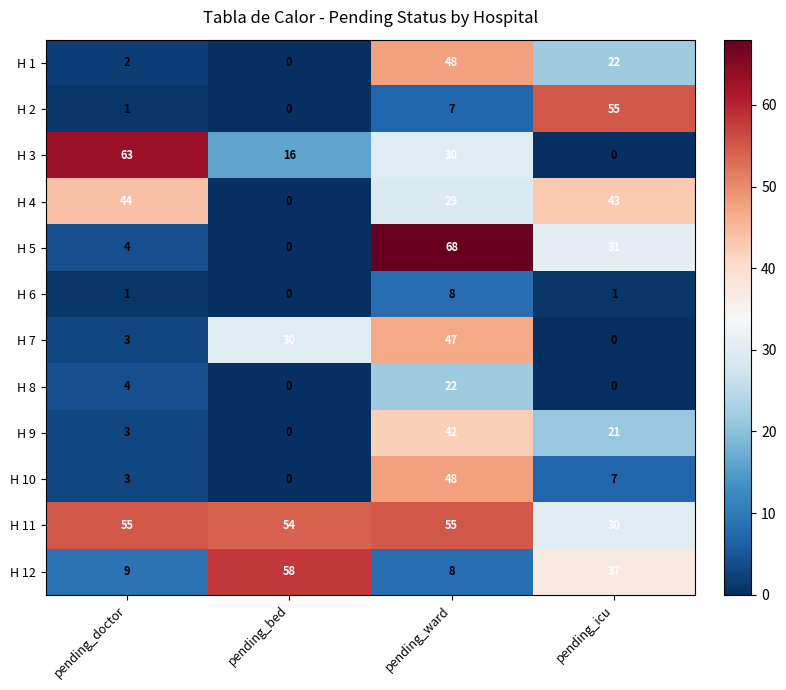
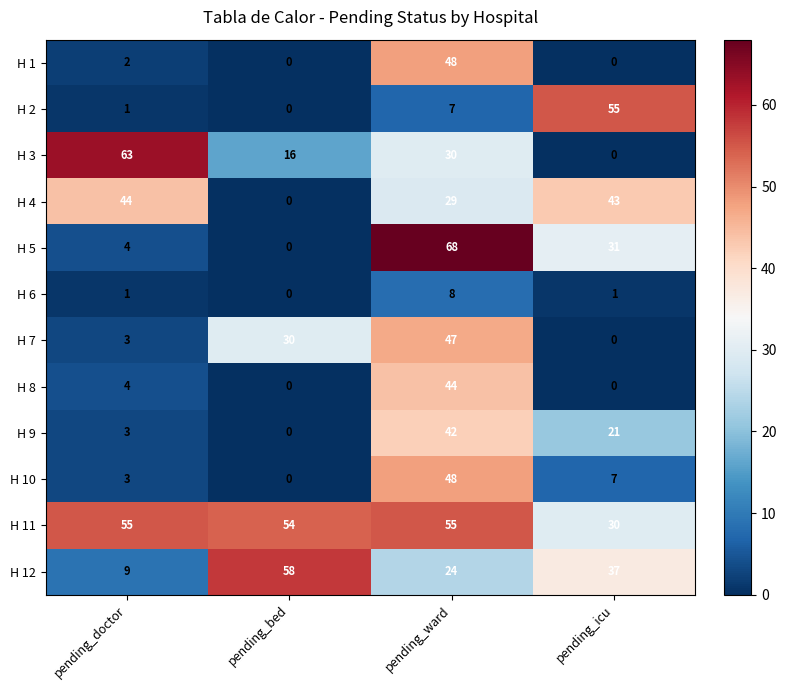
H 1, pending_icu: 22 -> 0
H 8, pending_ward: 22 -> 44
H 12, pending_ward: 8 -> 24
